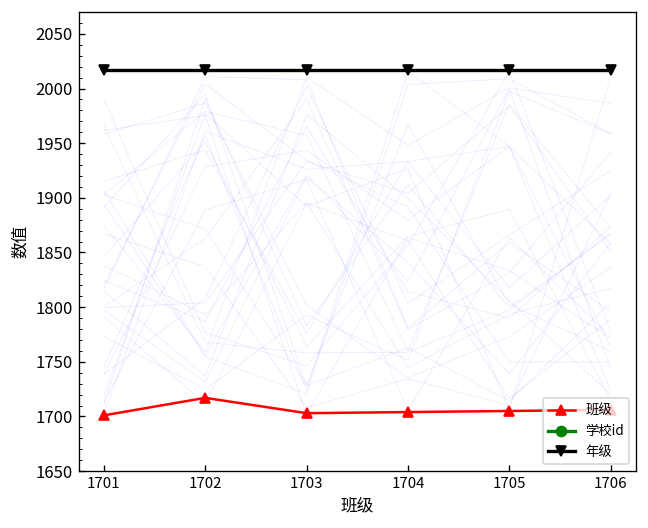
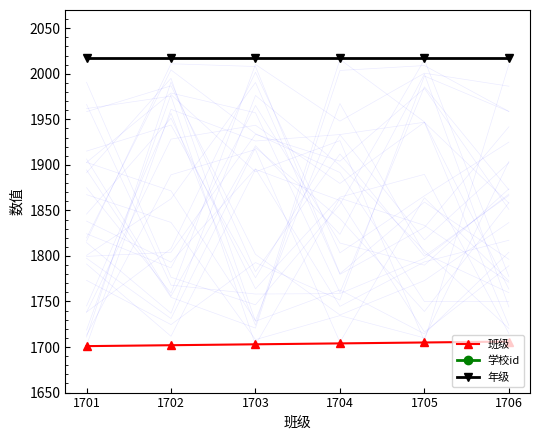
班级, 1702: 1720 -> 1700
